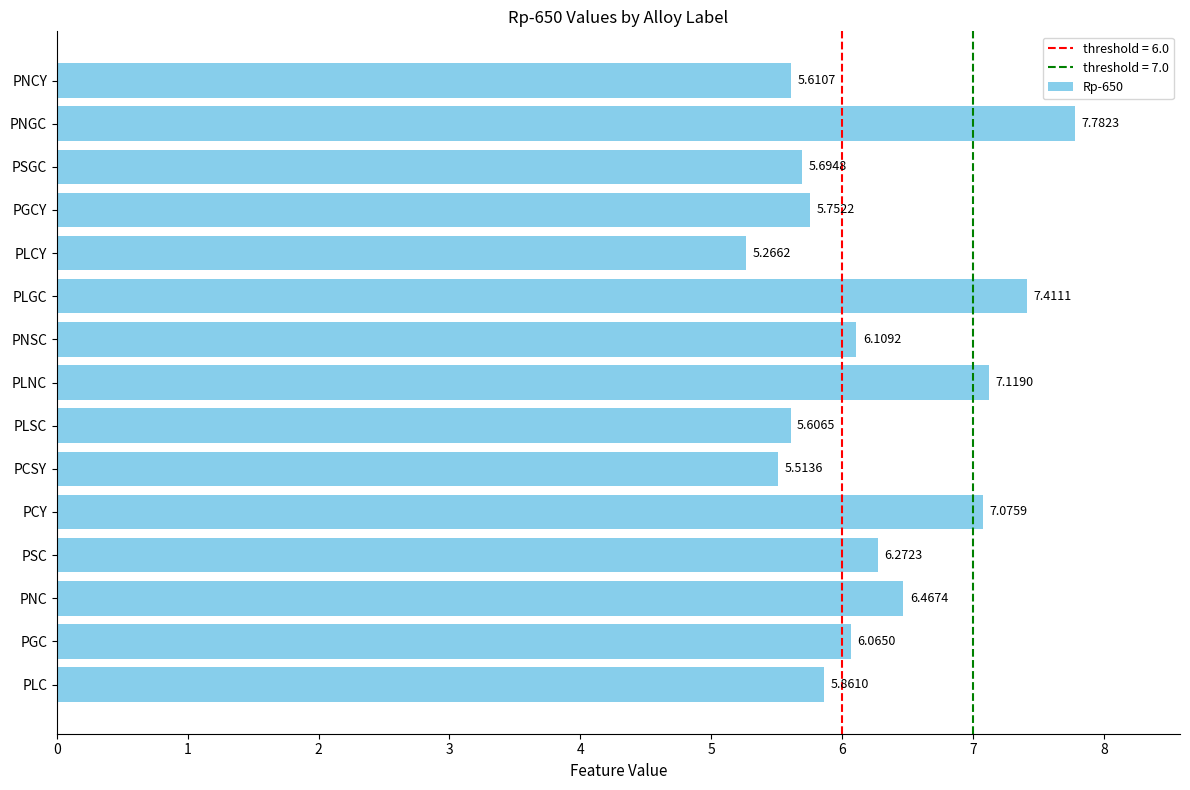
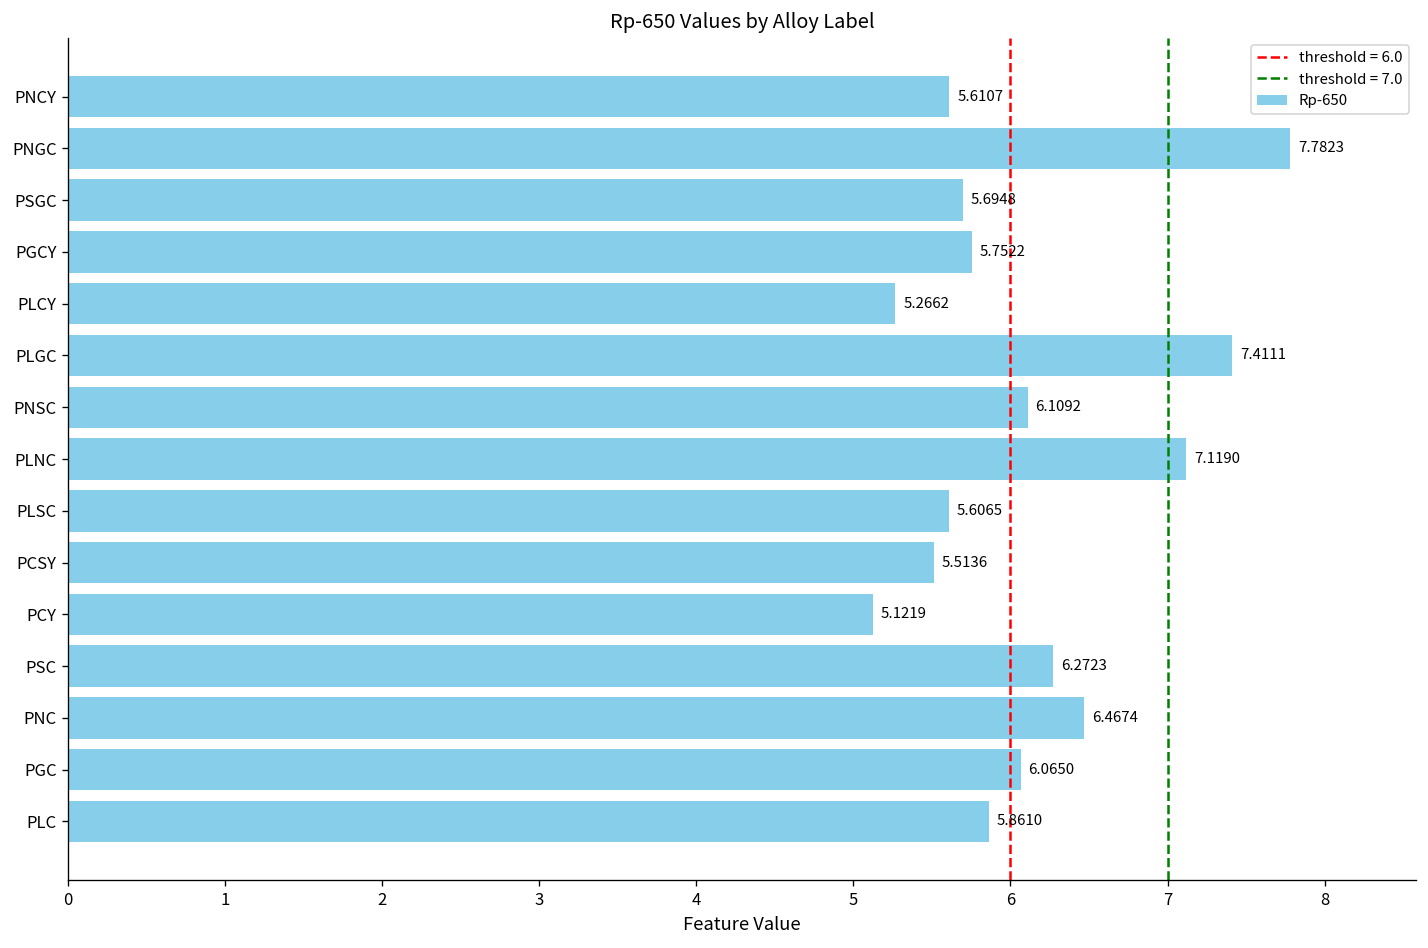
PCY: 7.0759 -> 5.1219
